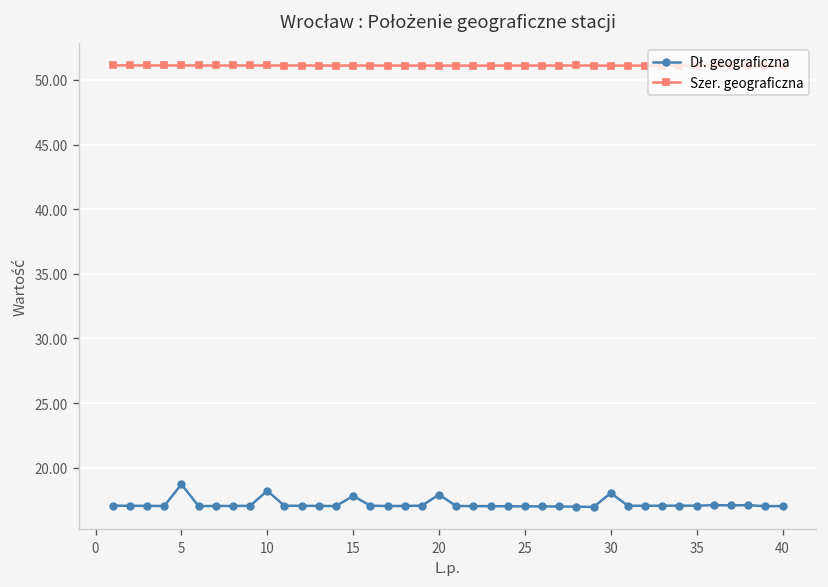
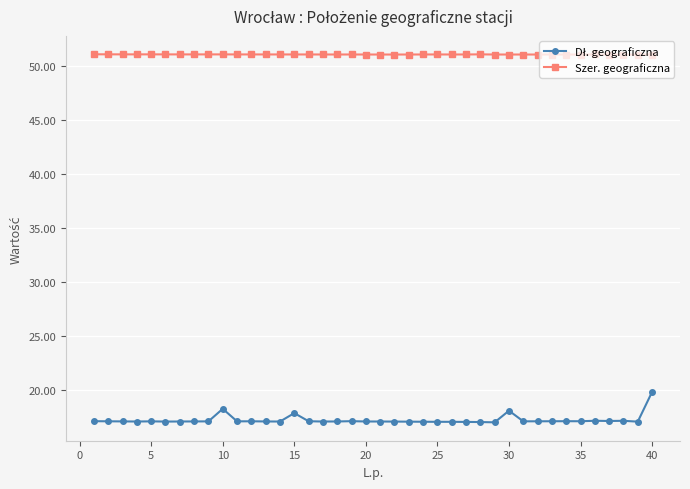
Dł. geograficzna, 5: 18.7 -> 17.1
Dł. geograficzna, 20: 17.9 -> 17.0
Dł. geograficzna, 40: 17.0 -> 19.8
